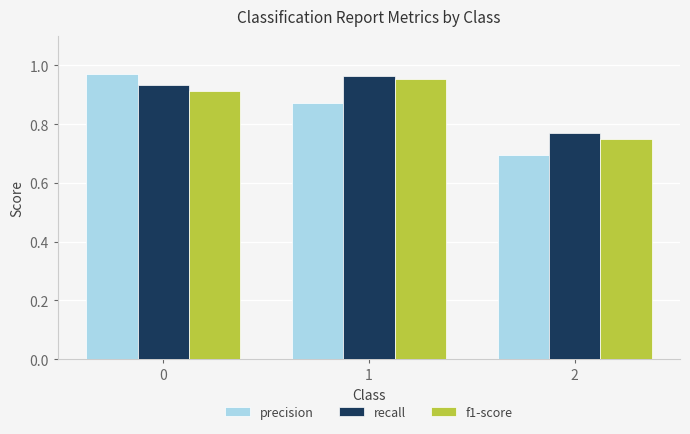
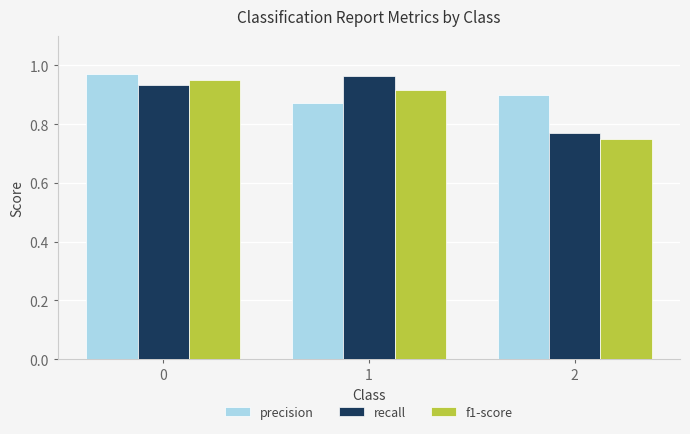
f1-score, 0: 0.91 -> 0.95
f1-score, 1: 0.95 -> 0.92
precision, 2: 0.70 -> 0.90
